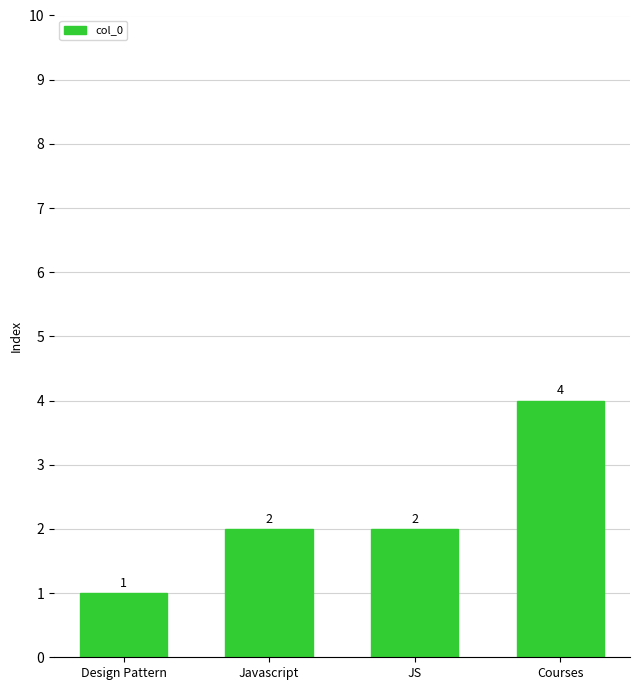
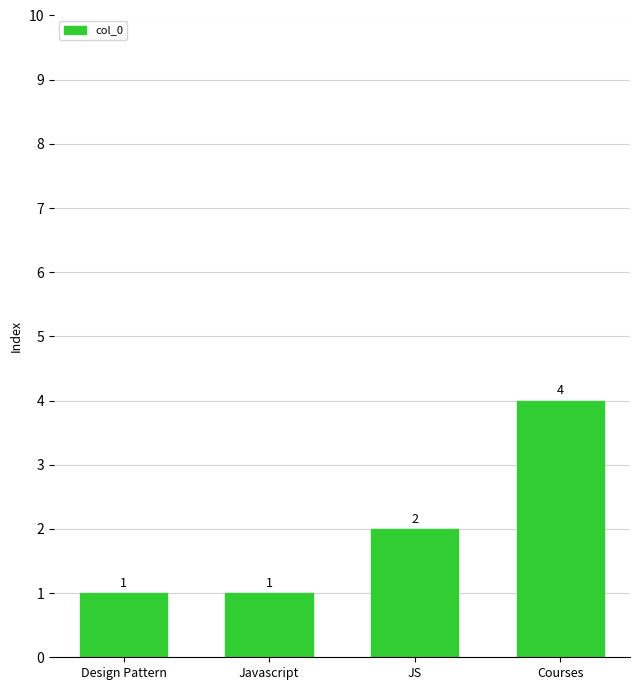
Javascript: 2 -> 1
